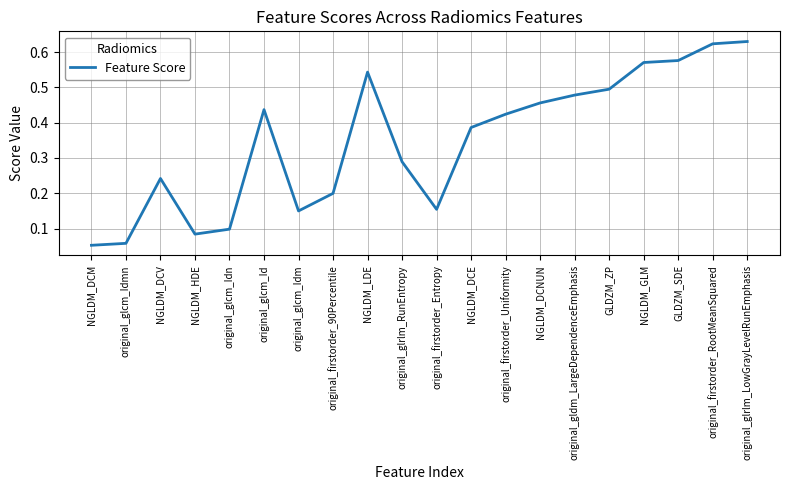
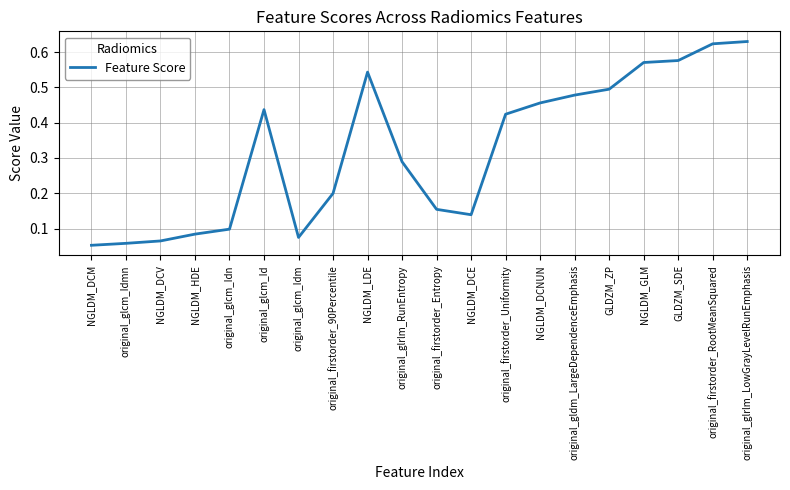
NGLDM_DCV: 0.24 -> 0.07
original_glcm_Idm: 0.15 -> 0.08
NGLDM_DCE: 0.39 -> 0.14
